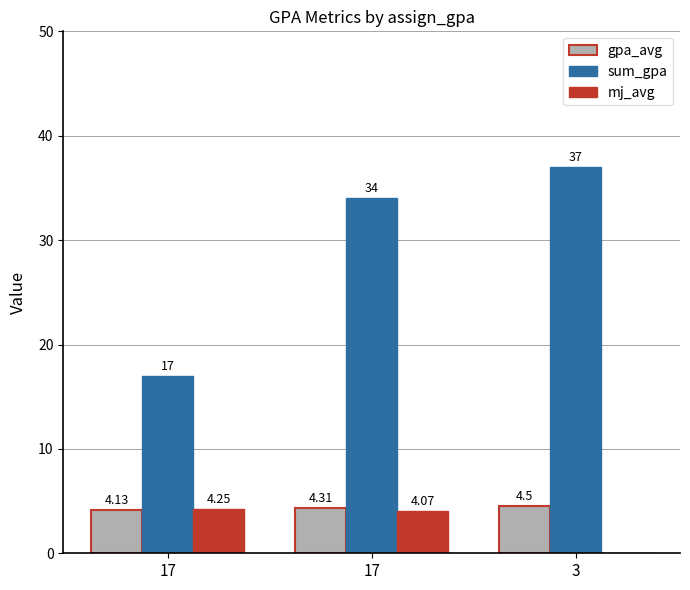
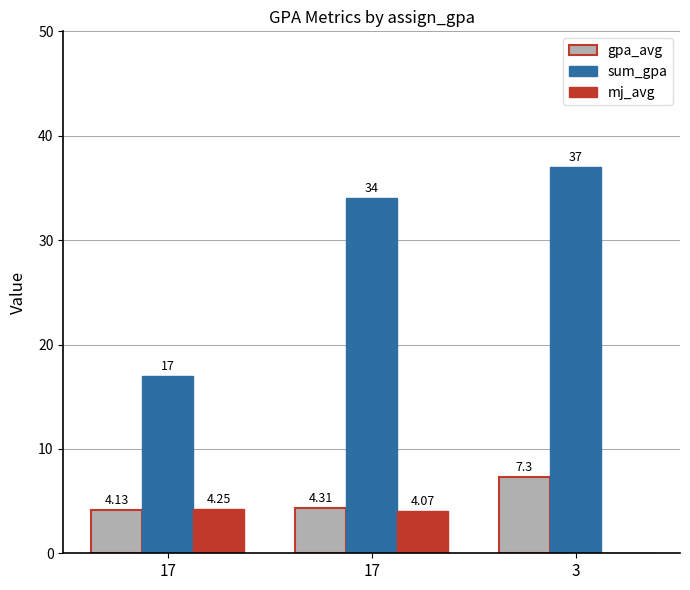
gpa_avg, 3: 4.5 -> 7.3
